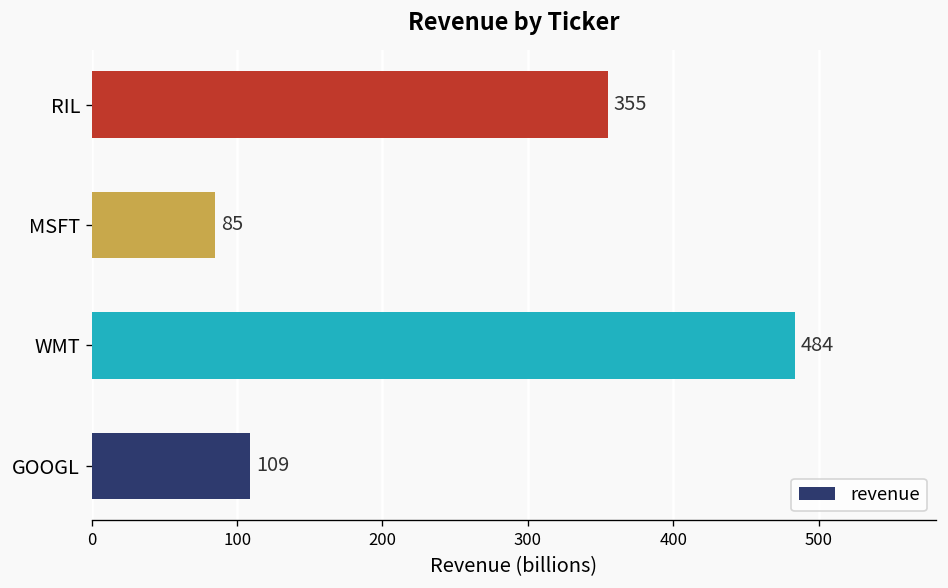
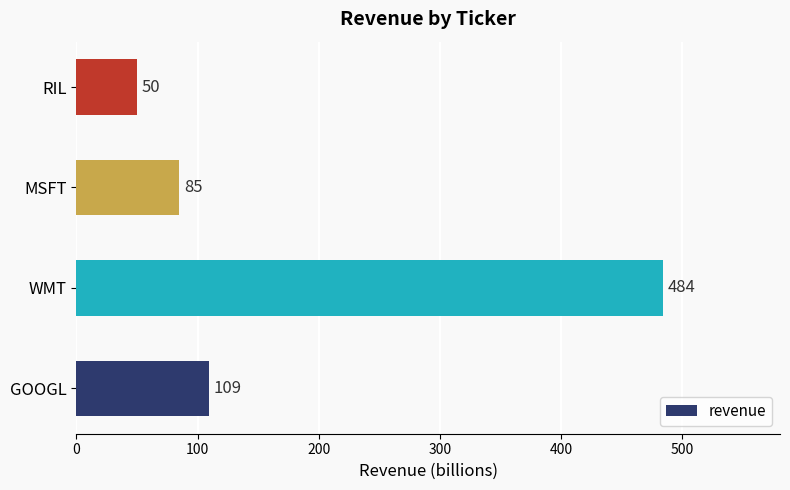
RIL: 355 -> 50
